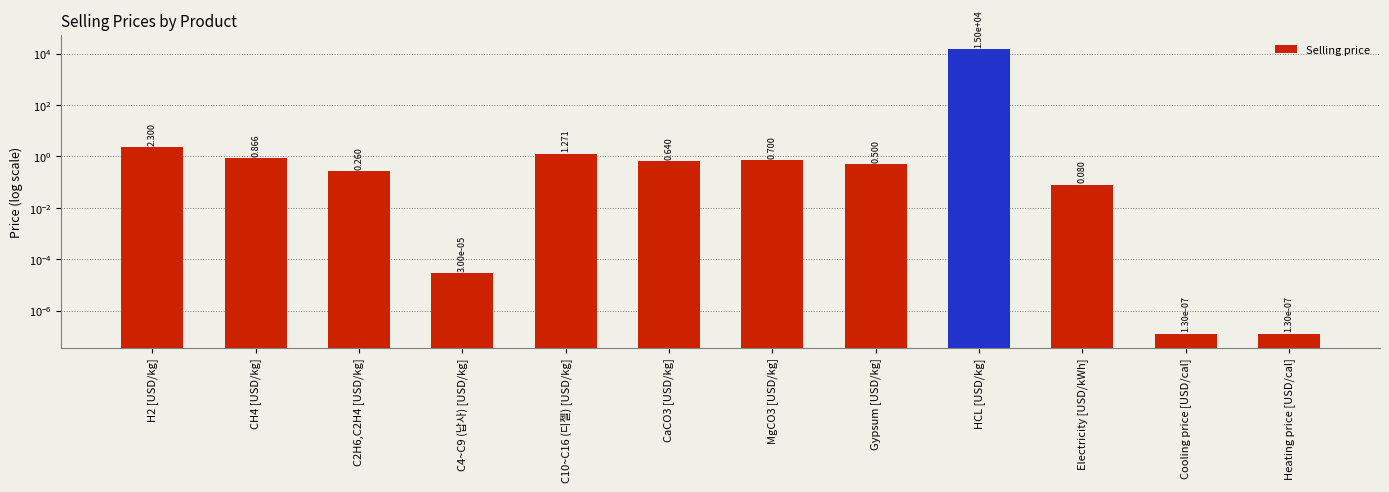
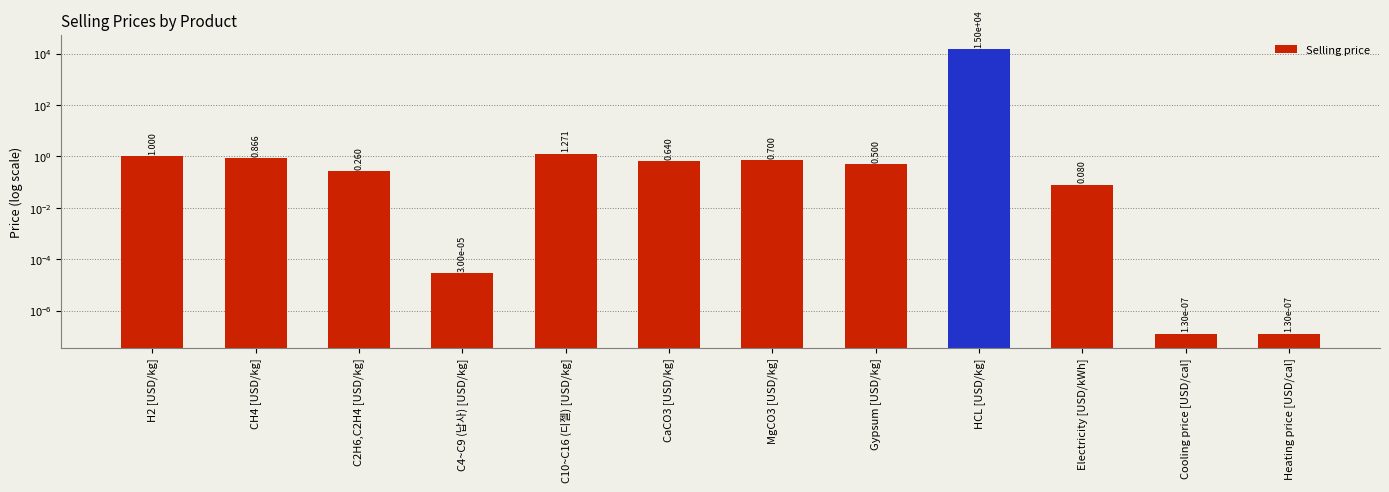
H2 [USD/kg]: 2.300 -> 1.000
